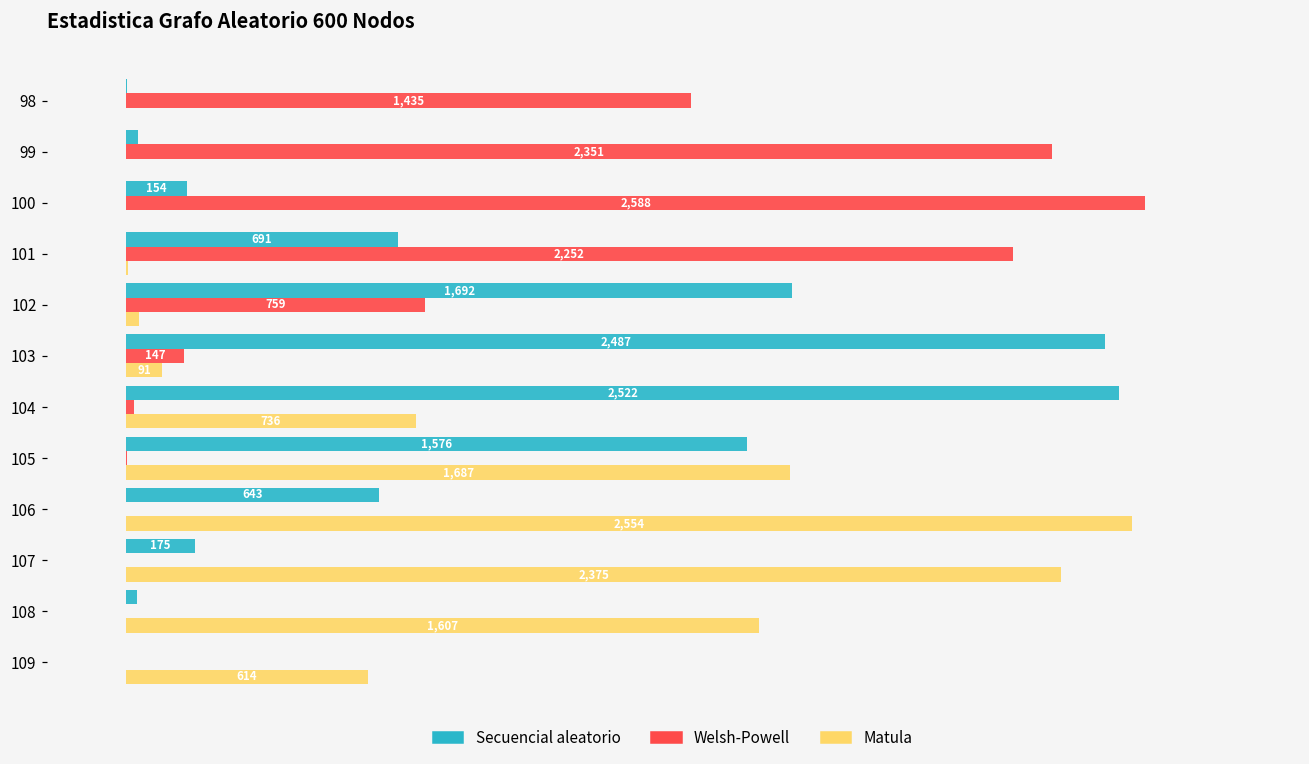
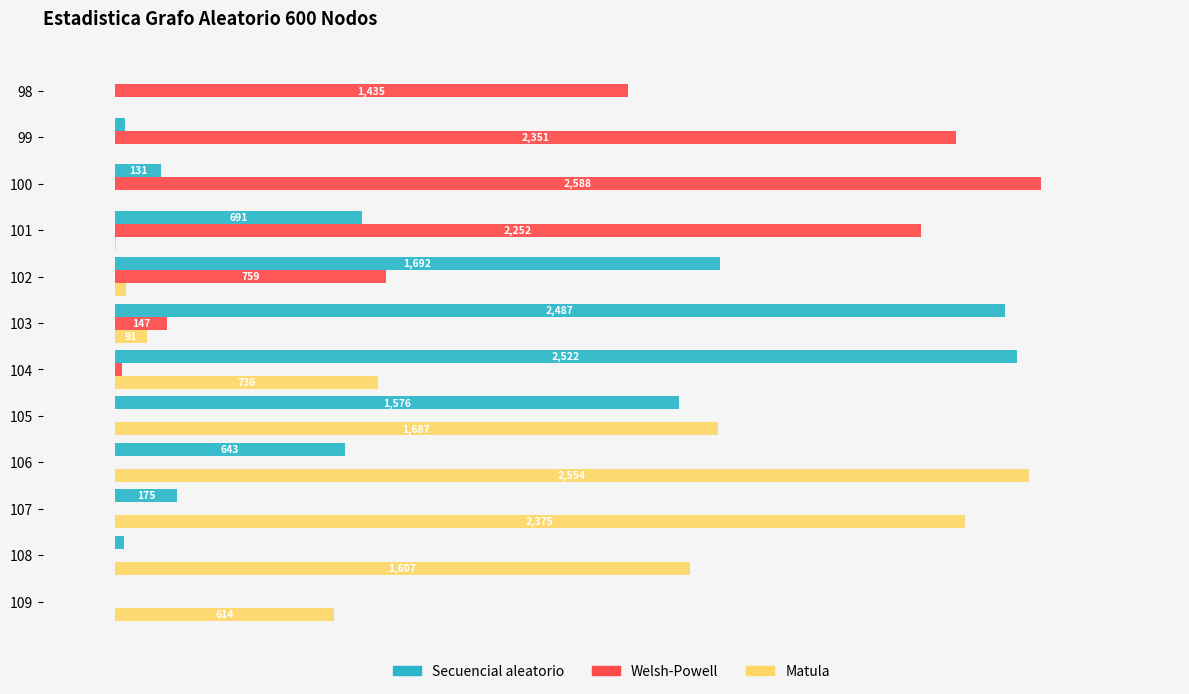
Secuencial aleatorio, 100: 154 -> 131
